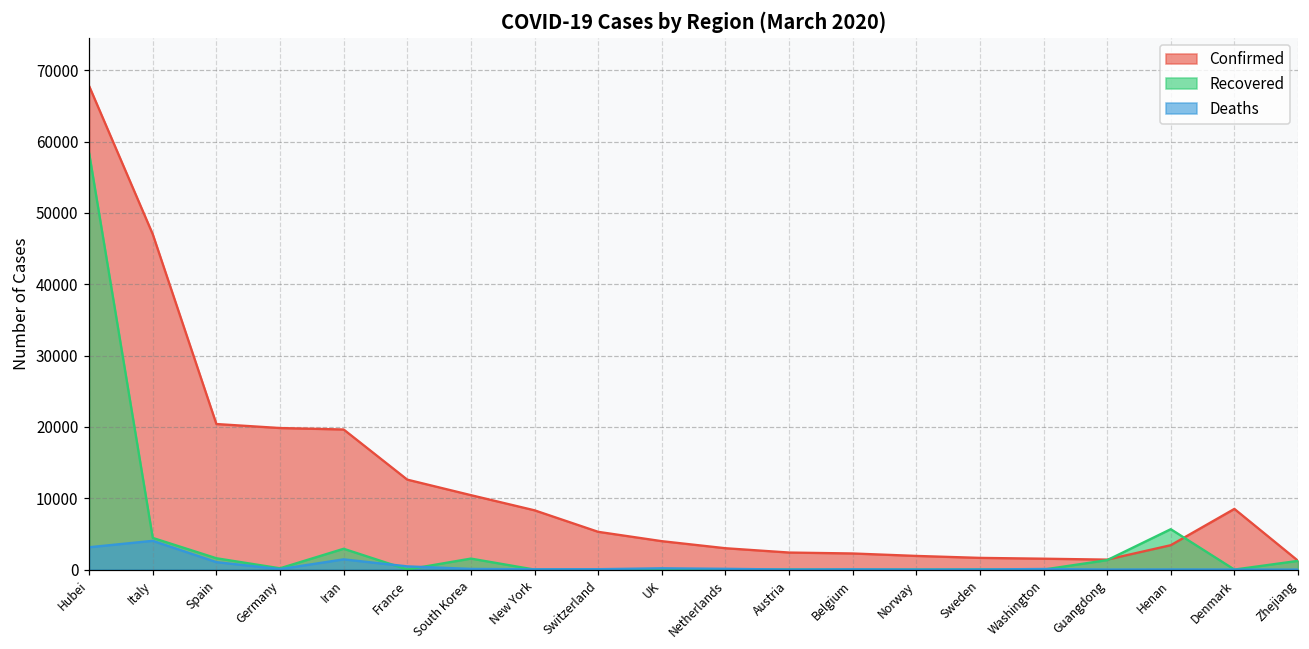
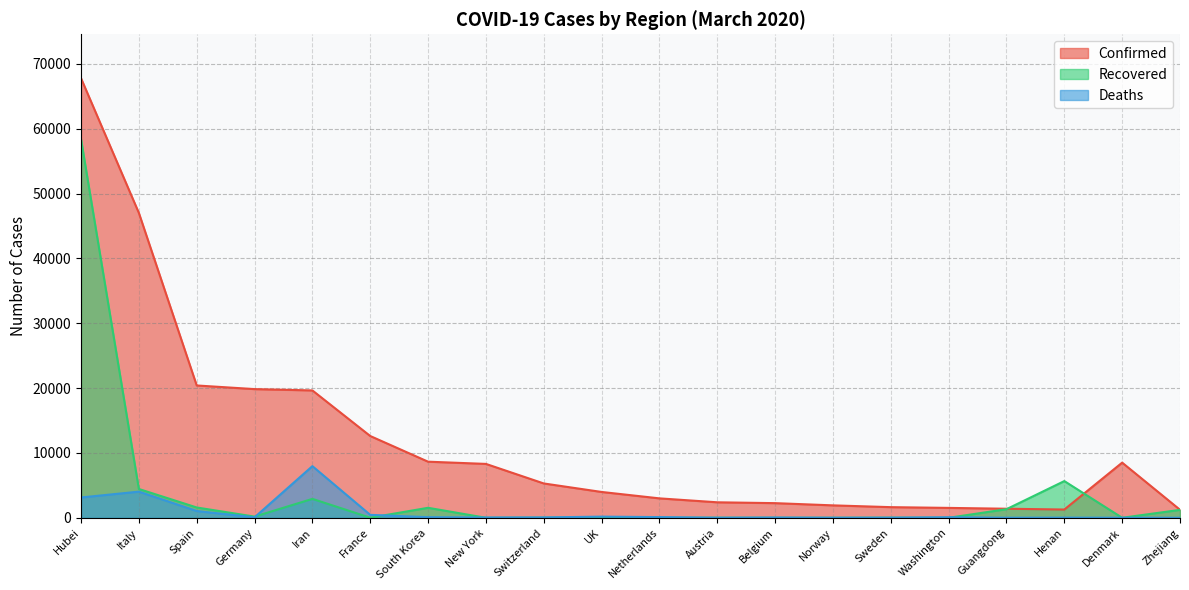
Deaths, Iran: 1000 -> 8000
Confirmed, South Korea: 10000 -> 9000
Confirmed, Henan: 3000 -> 1000
